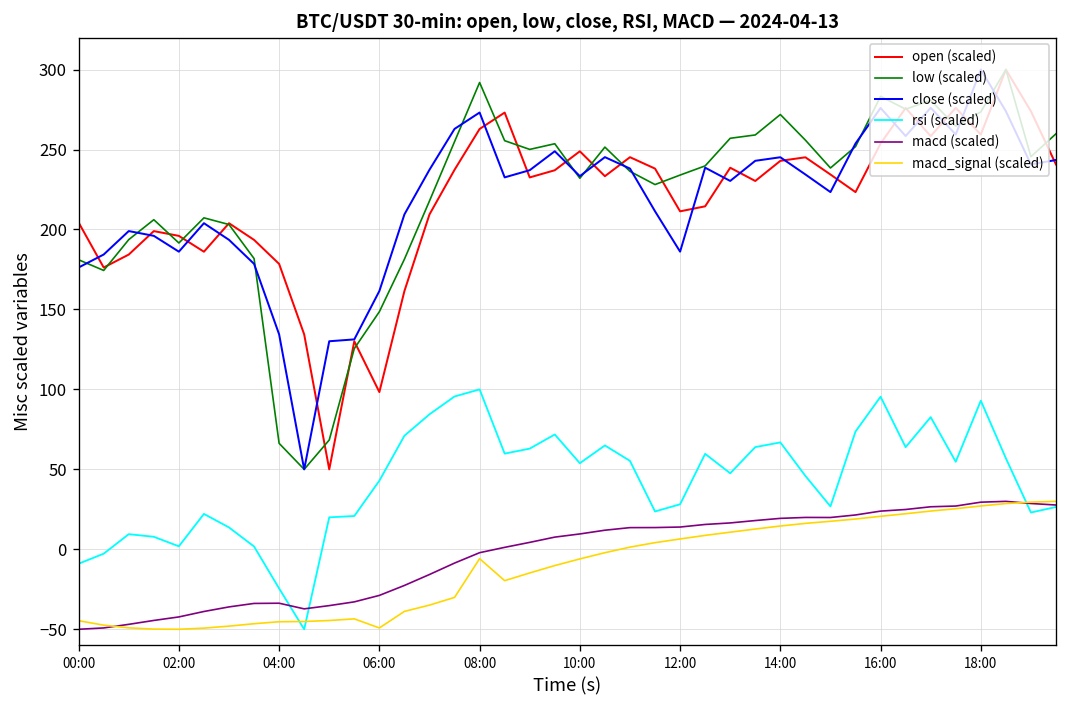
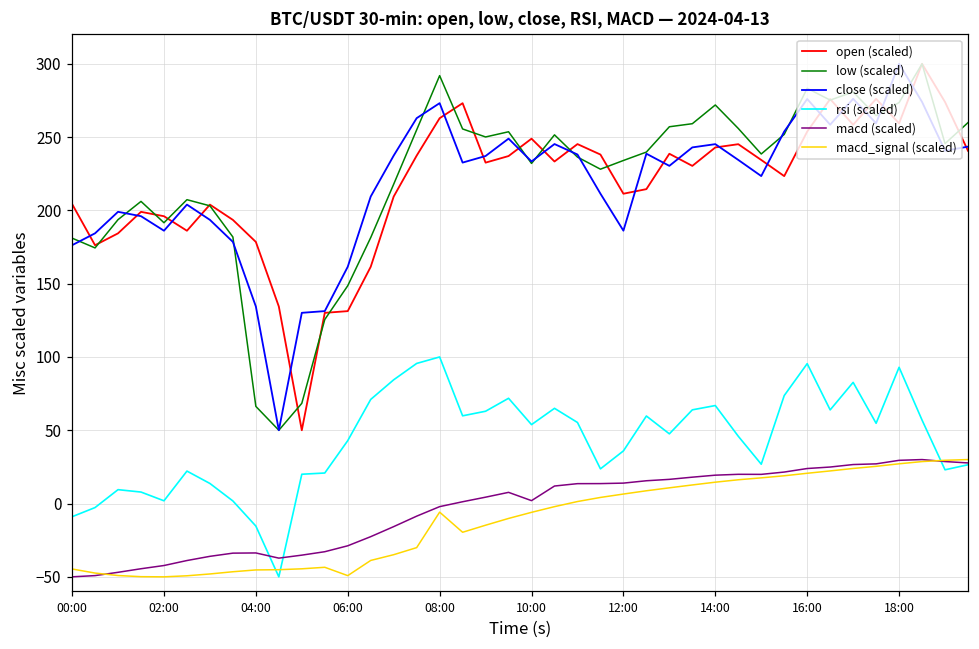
rsi (scaled), 04:00: -24 -> -15
open (scaled), 06:00: 98 -> 131
macd (scaled), 10:00: 10 -> 2
rsi (scaled), 12:00: 28 -> 36
